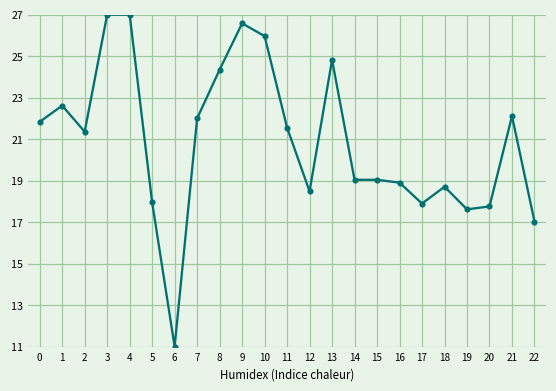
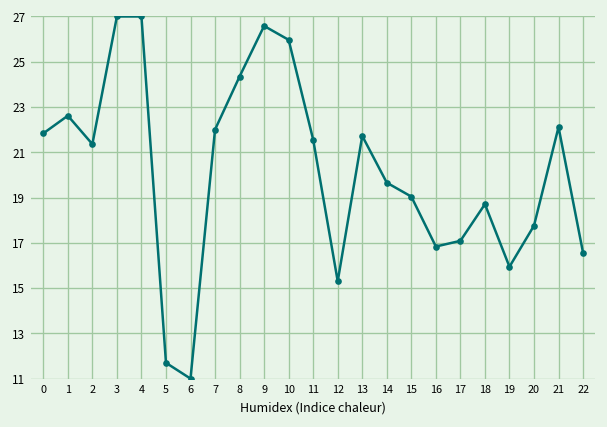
5: 18.0 -> 11.7
12: 18.5 -> 15.3
13: 24.8 -> 21.7
14: 19.0 -> 19.7
16: 18.9 -> 16.8
17: 17.9 -> 17.1
19: 17.6 -> 15.9
22: 17.0 -> 16.6
